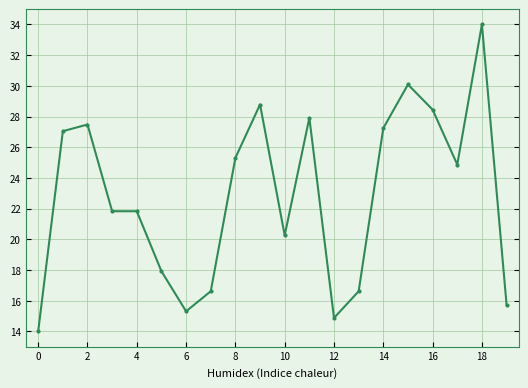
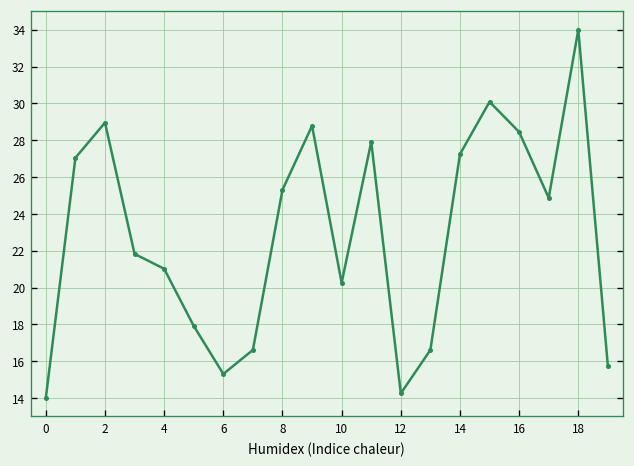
2: 27.5 -> 29.0
4: 21.8 -> 21.0
12: 14.9 -> 14.2
